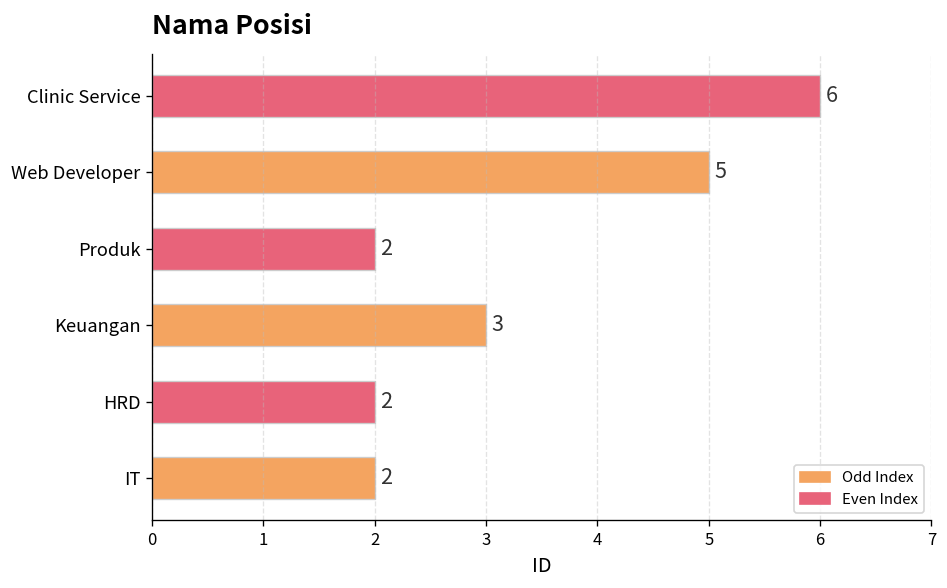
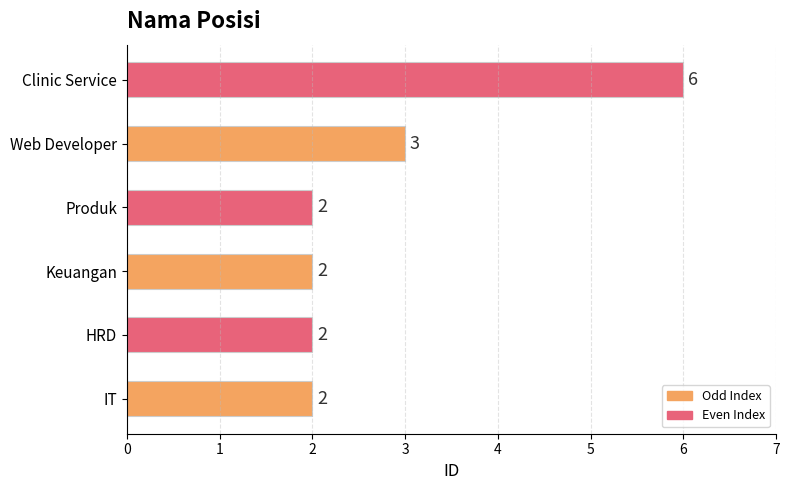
Web Developer: 5 -> 3
Keuangan: 3 -> 2
